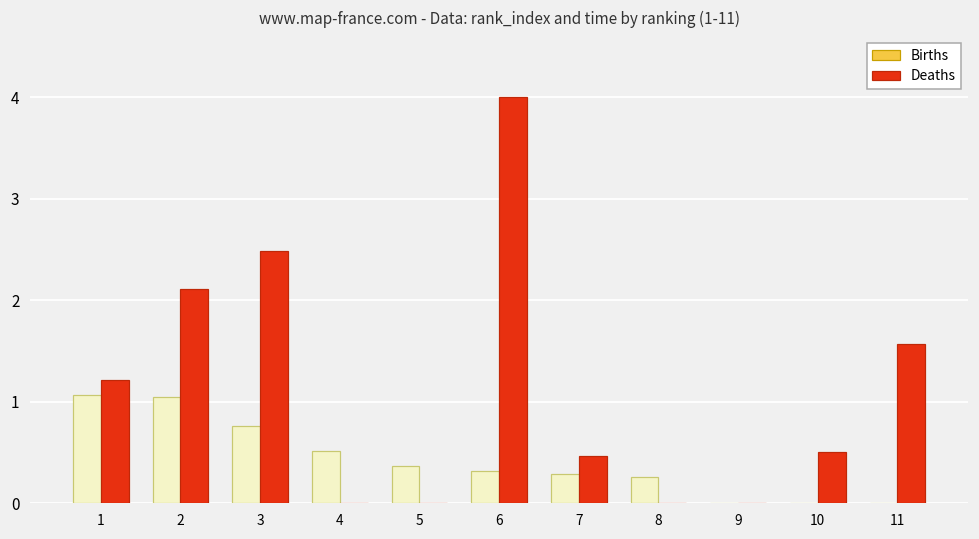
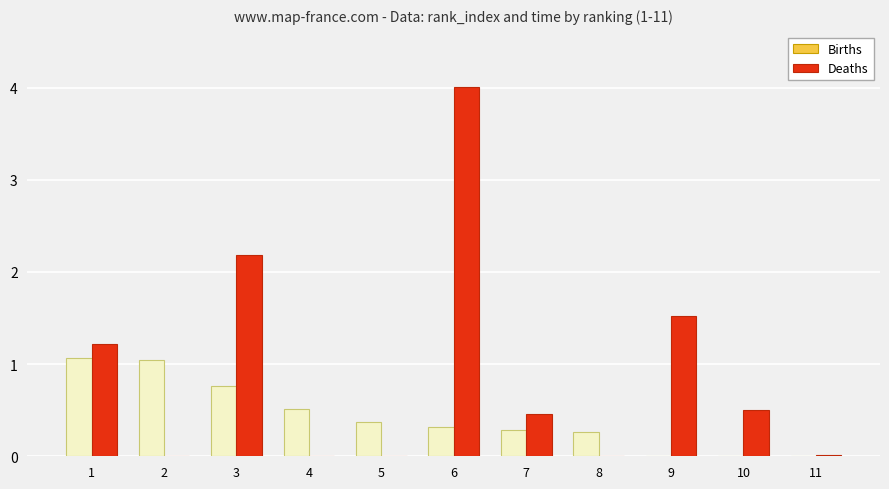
Deaths, 2: 2.1 -> 0.0
Deaths, 3: 2.5 -> 2.2
Deaths, 9: 0.0 -> 1.5
Deaths, 11: 1.6 -> 0.0
